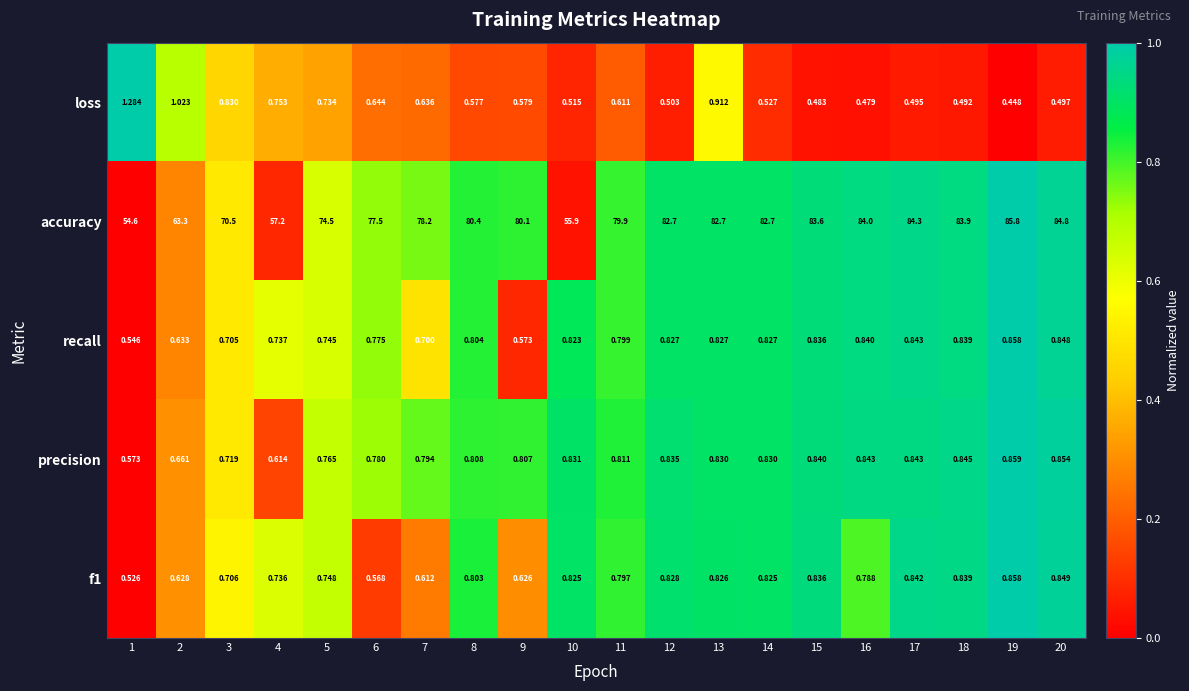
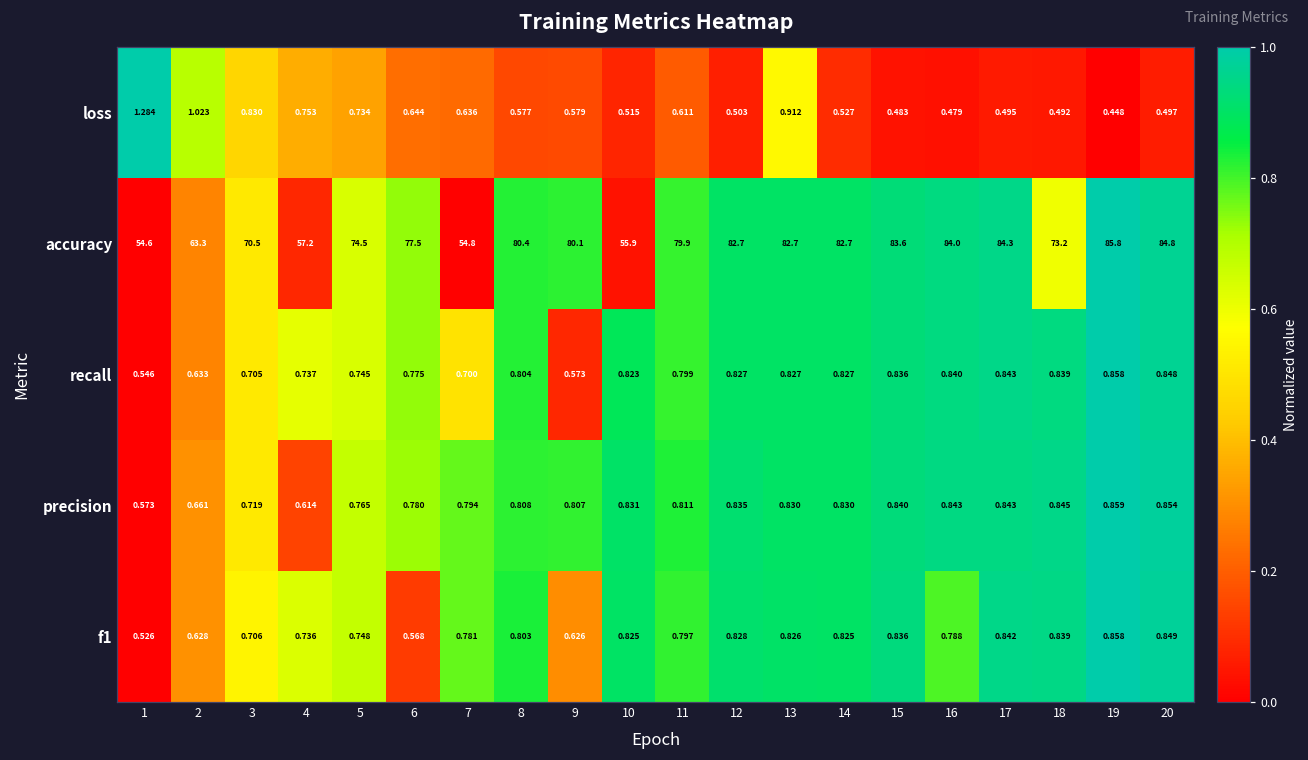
accuracy, 7: 78.2 -> 54.8
accuracy, 18: 83.9 -> 73.2
f1, 7: 0.612 -> 0.781
